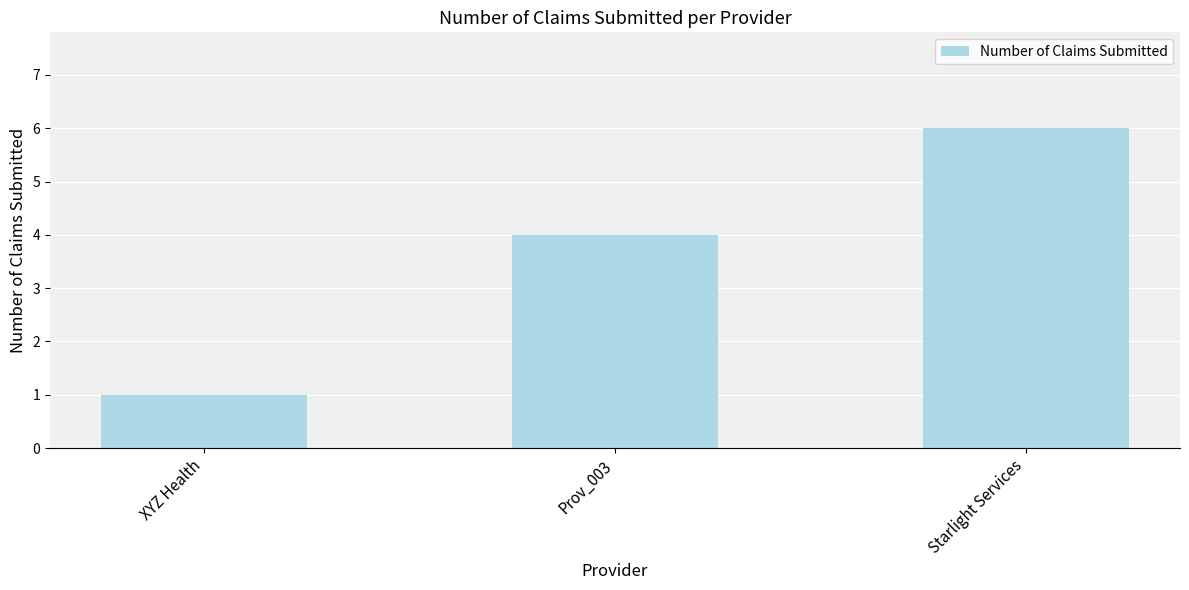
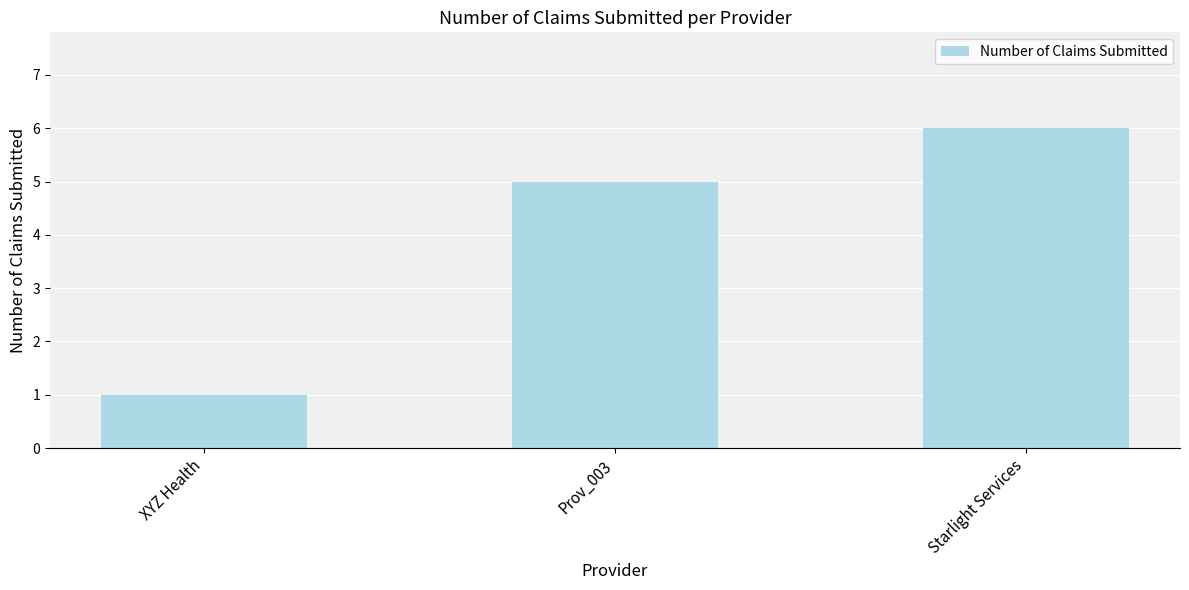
Prov_003: 4 -> 5
